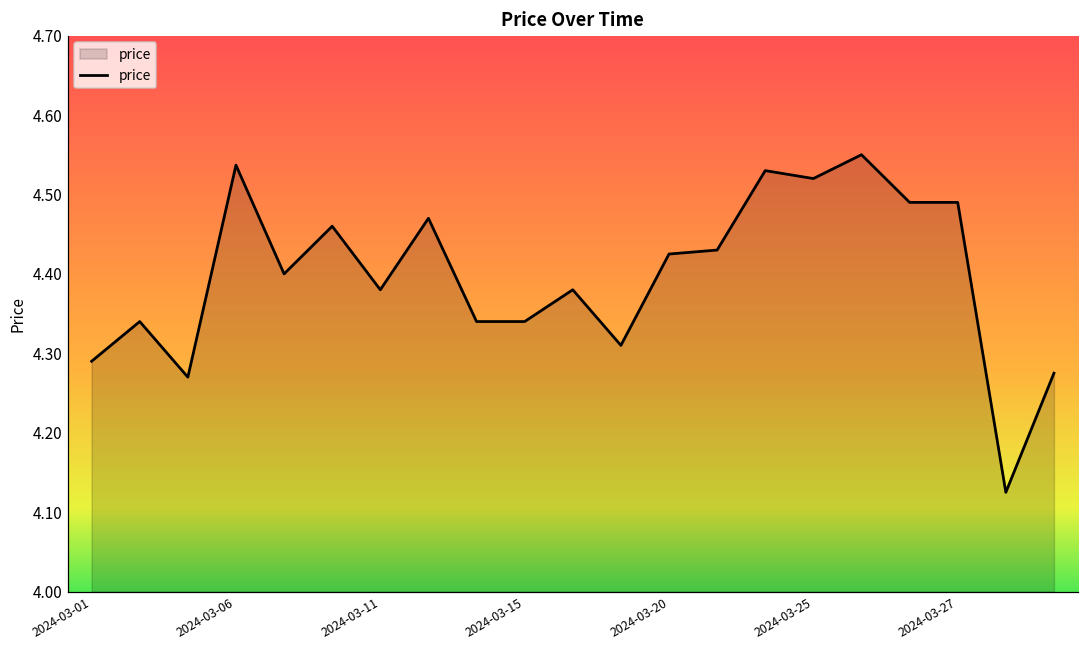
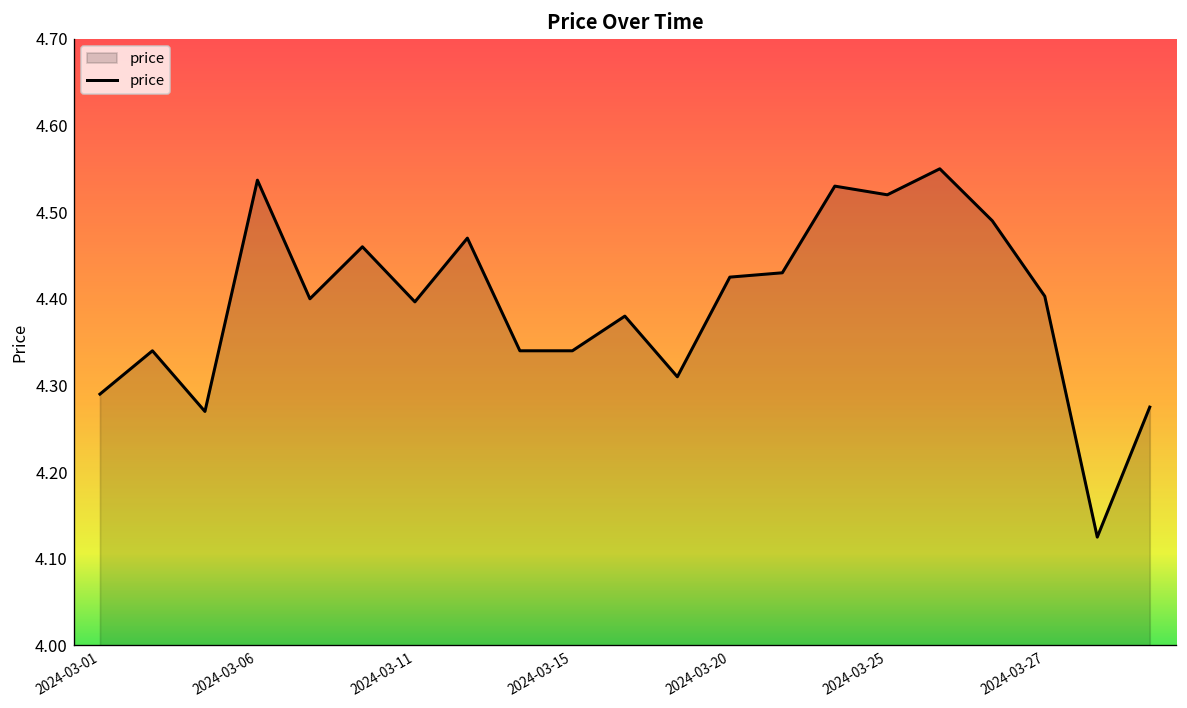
2024-03-11: 4.38 -> 4.40
2024-03-27: 4.49 -> 4.40
